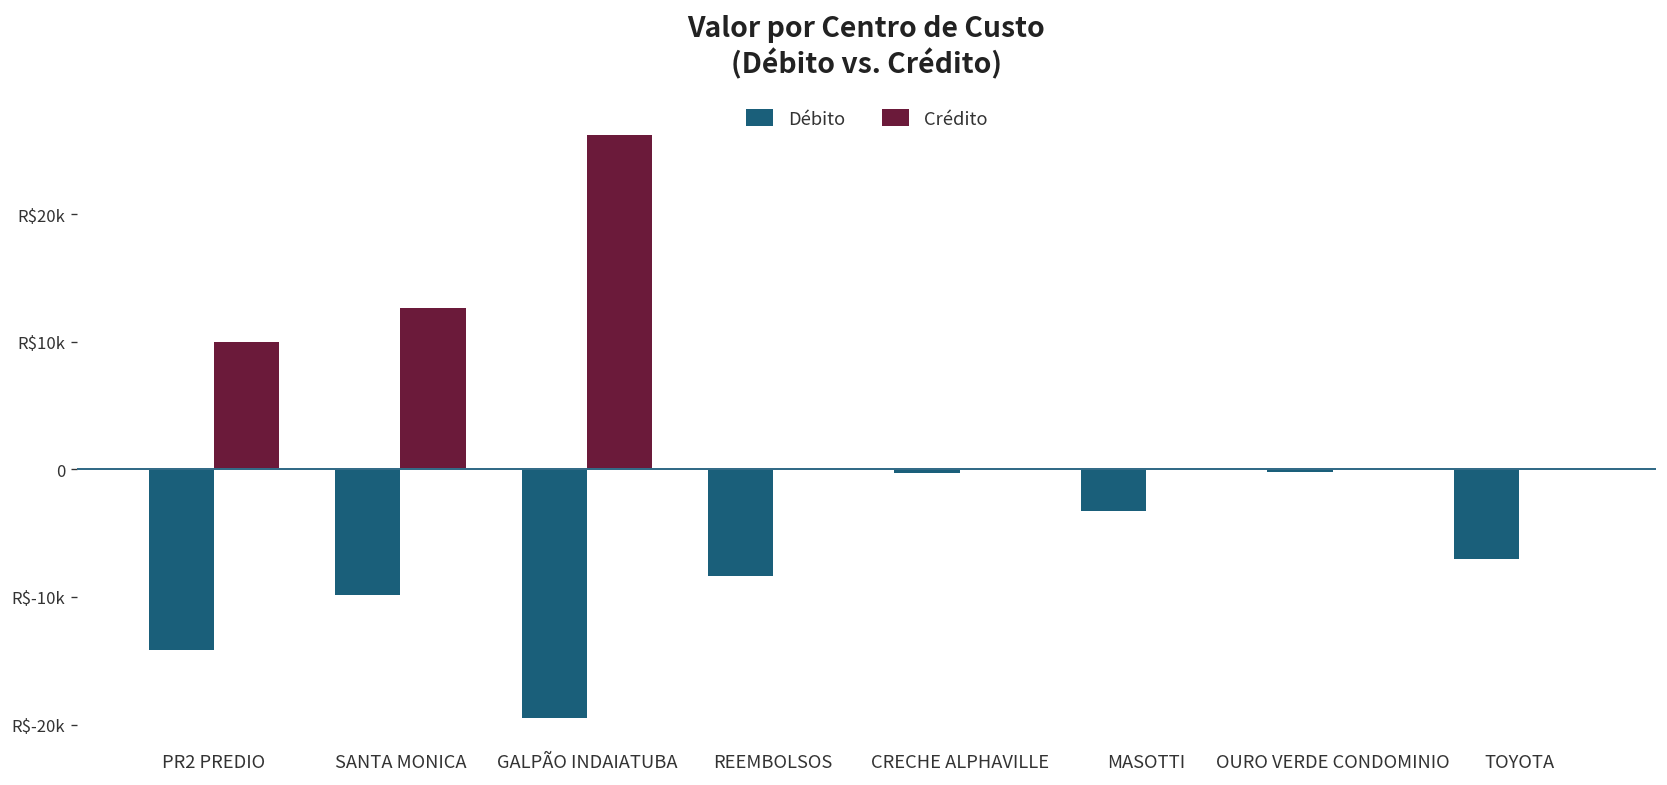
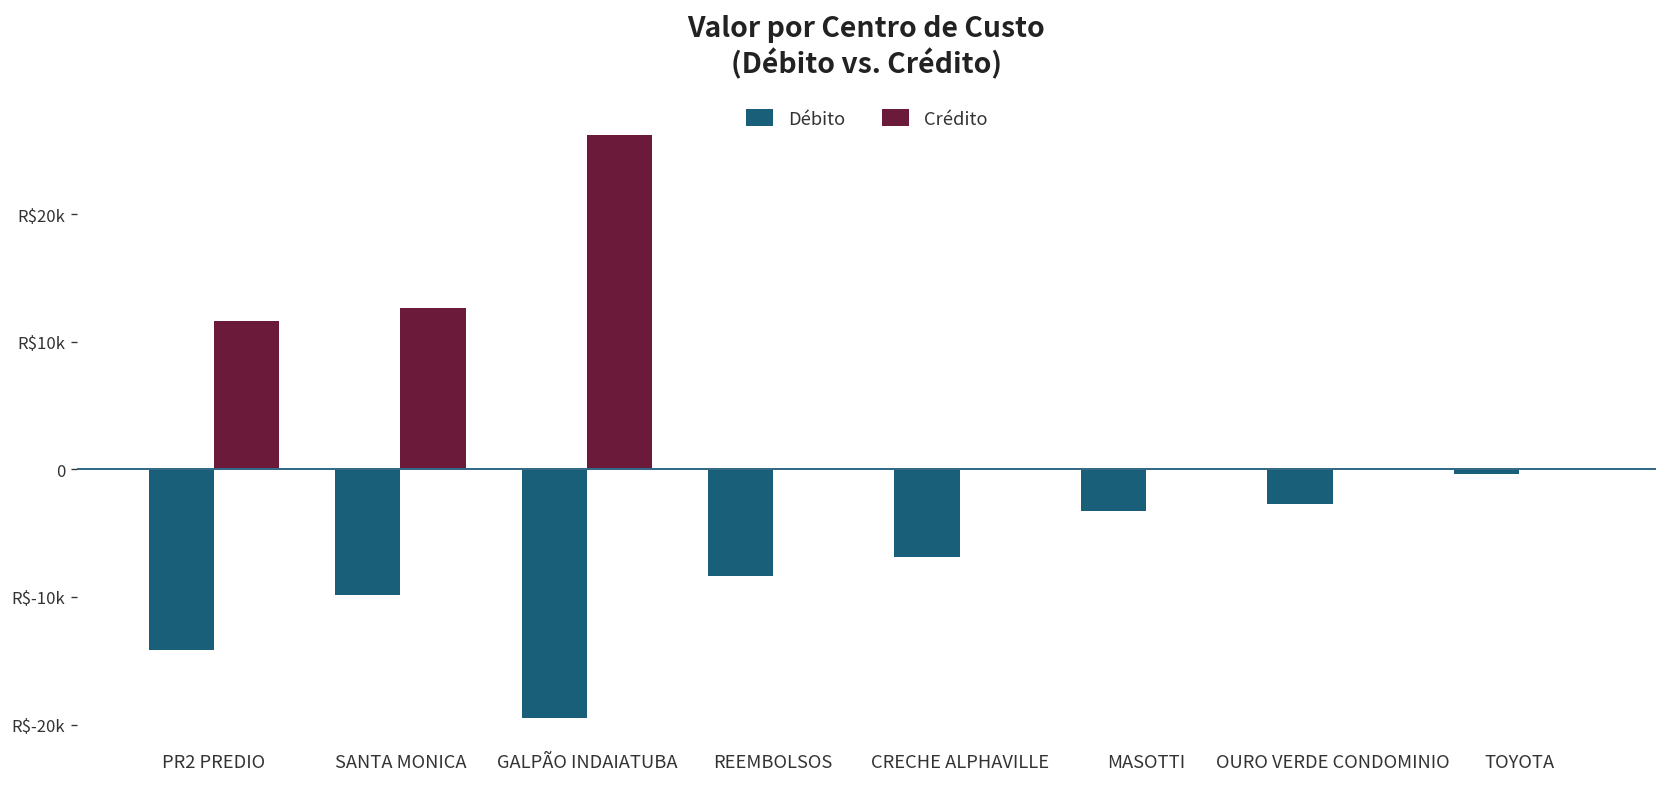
Crédito, PR2 PREDIO: R$10000 -> R$11600
Débito, CRECHE ALPHAVILLE: R$-300 -> R$-6900
Débito, OURO VERDE CONDOMINIO: R$-200 -> R$-2700
Débito, TOYOTA: R$-7000 -> R$-400
